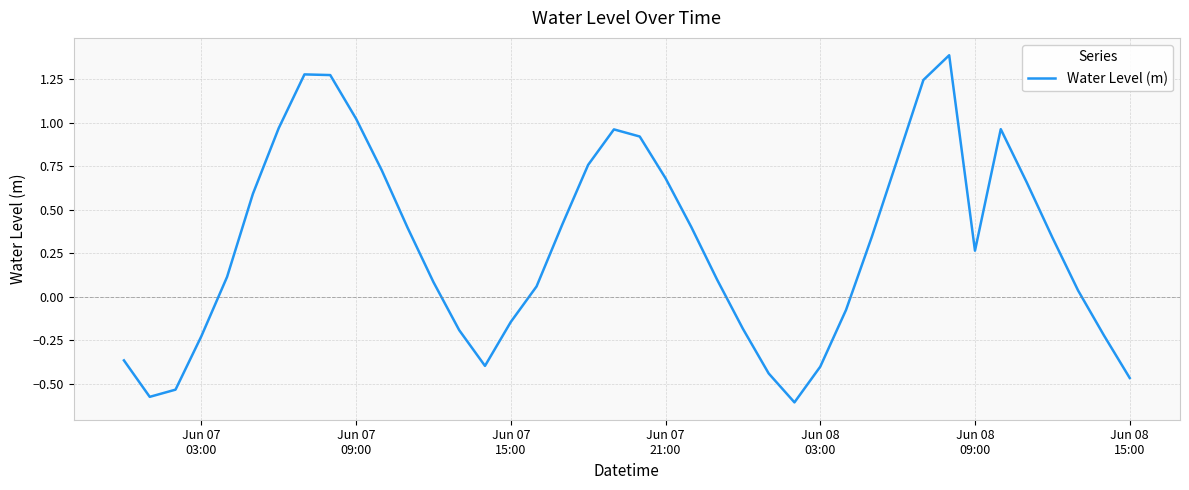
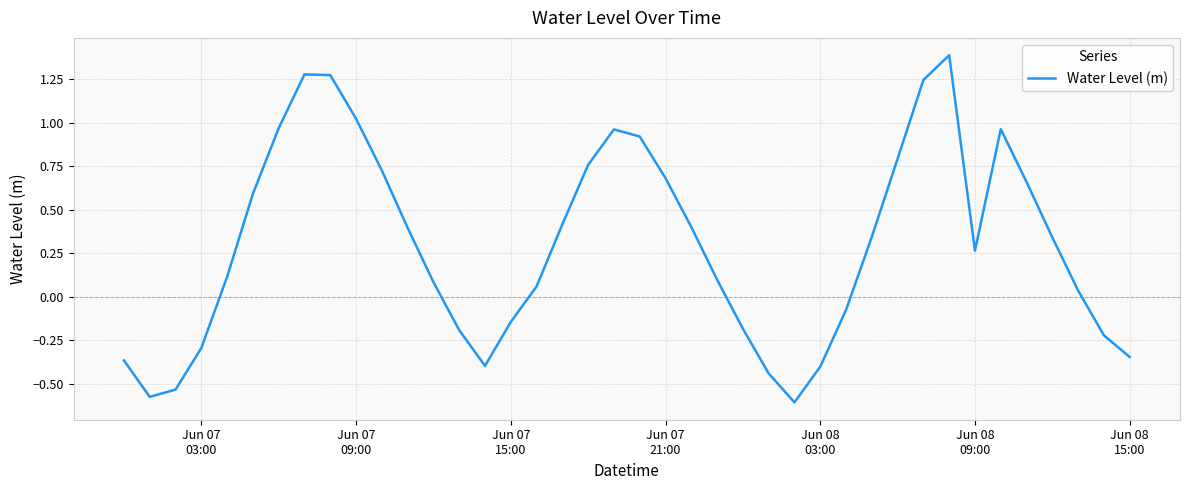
Jun 07 03:00: -0.23 -> -0.29
Jun 08 15:00: -0.47 -> -0.35
